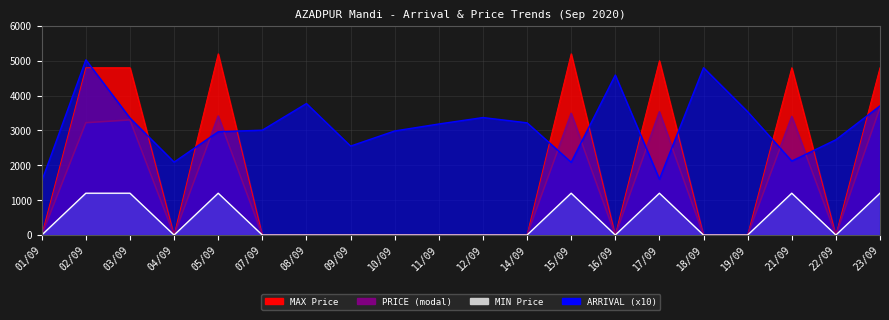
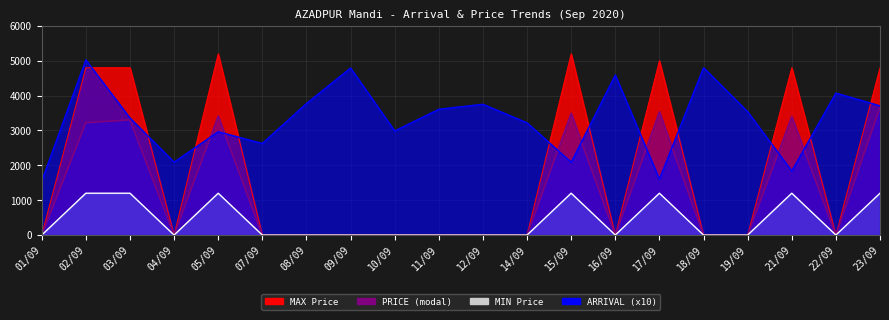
ARRIVAL (x10), 07/09: 3000 -> 2600
ARRIVAL (x10), 09/09: 2600 -> 4800
ARRIVAL (x10), 11/09: 3200 -> 3600
ARRIVAL (x10), 12/09: 3400 -> 3800
ARRIVAL (x10), 21/09: 2100 -> 1800
ARRIVAL (x10), 22/09: 2700 -> 4100
